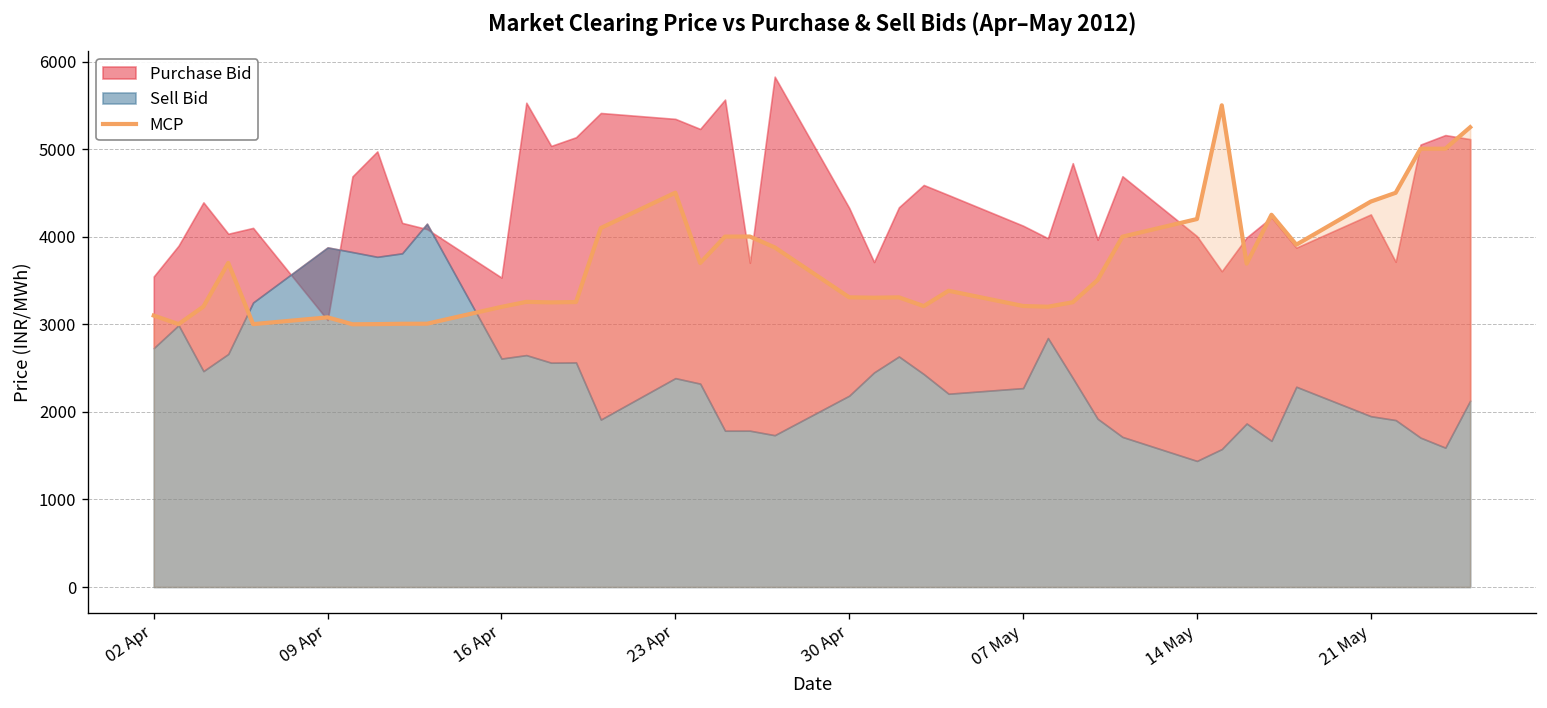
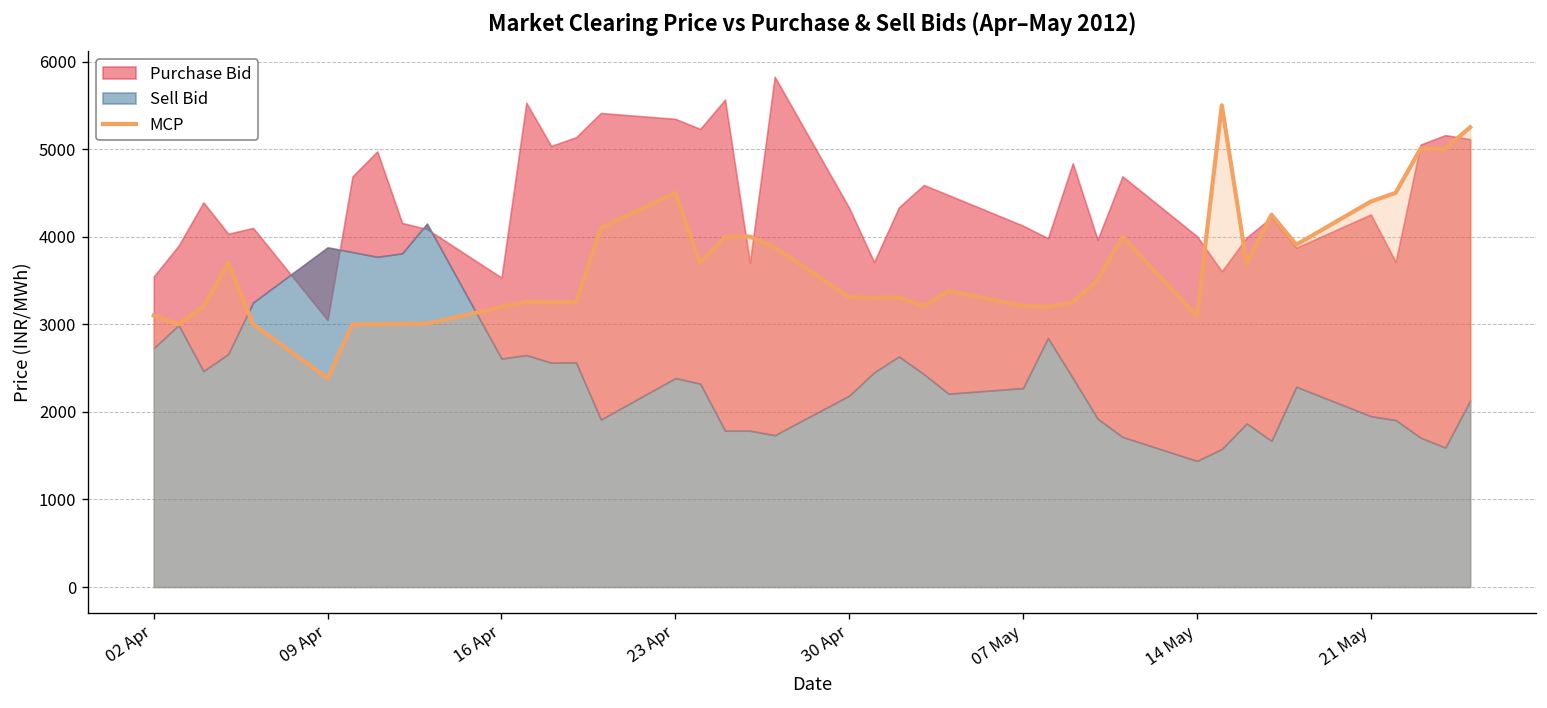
MCP, 09 Apr: 3100 -> 2400
MCP, 14 May: 4200 -> 3100
